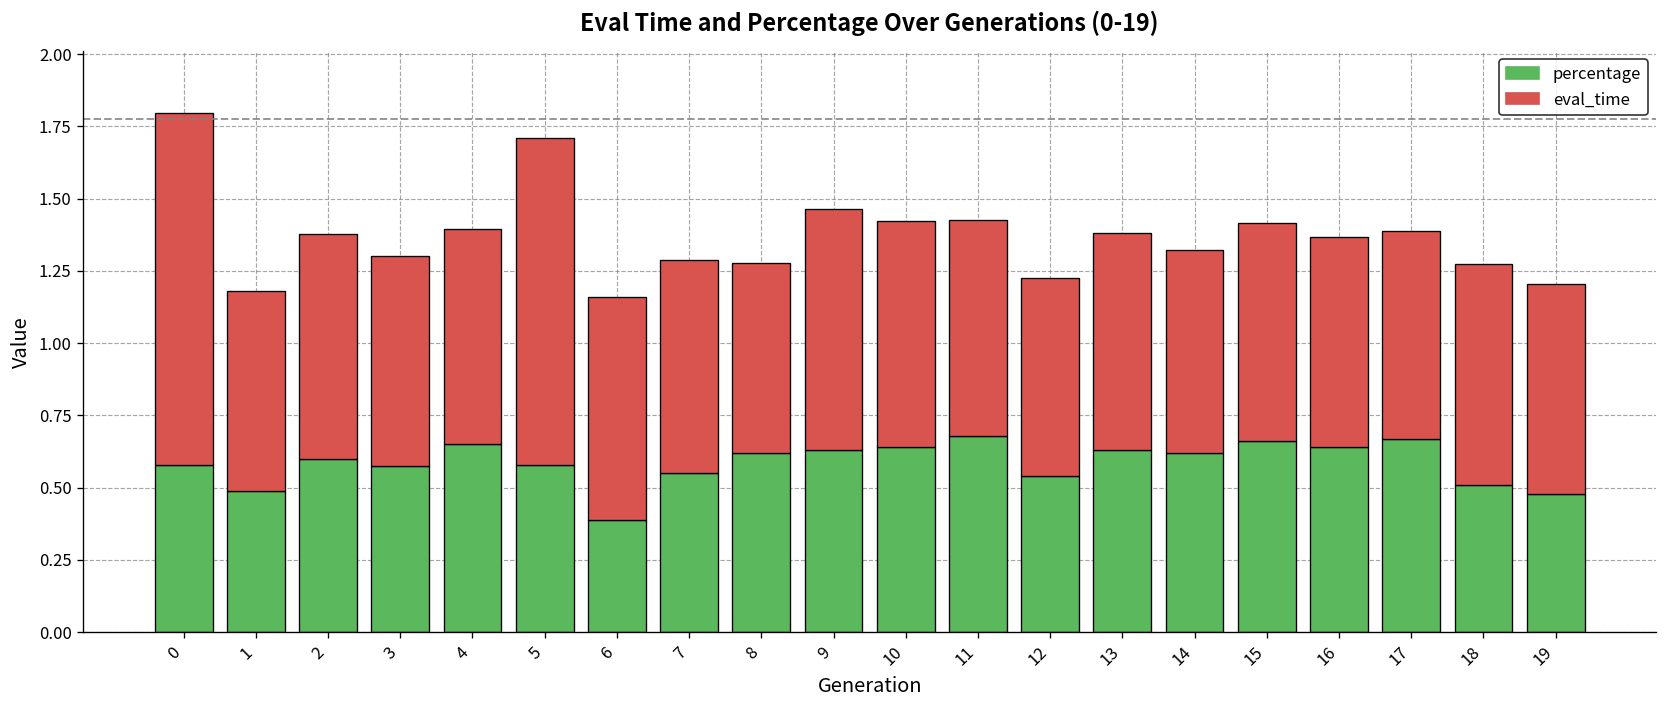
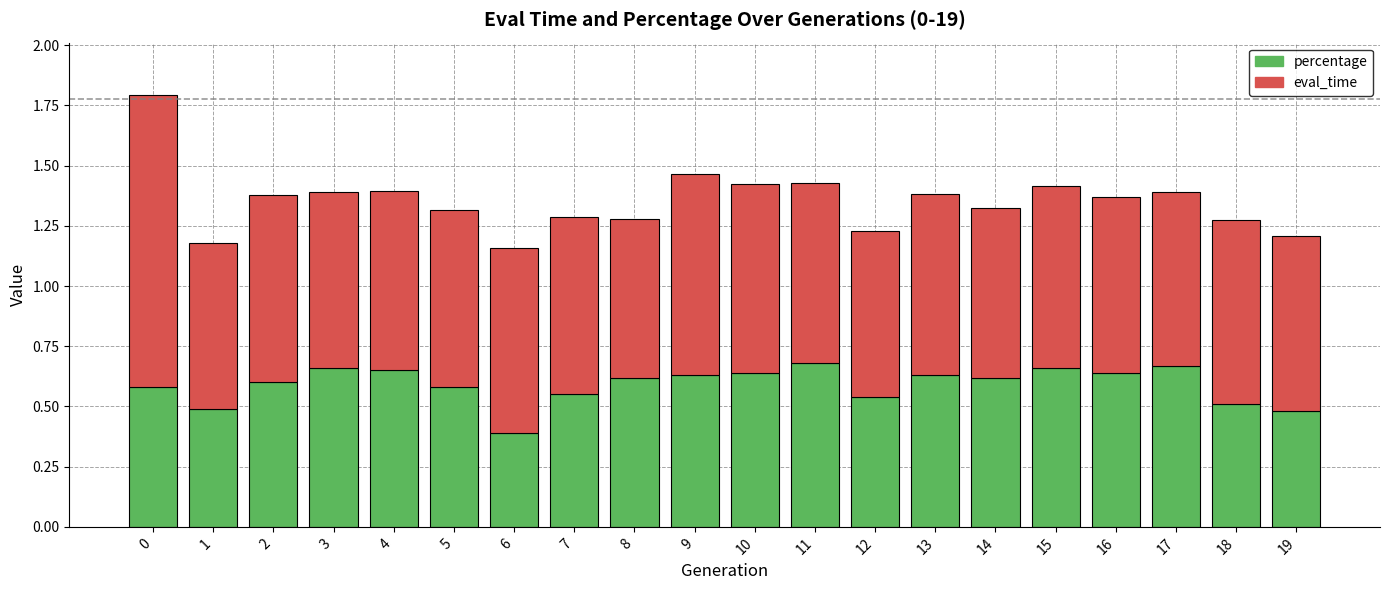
percentage, 3: 0.57 -> 0.66
eval_time, 5: 1.13 -> 0.74
